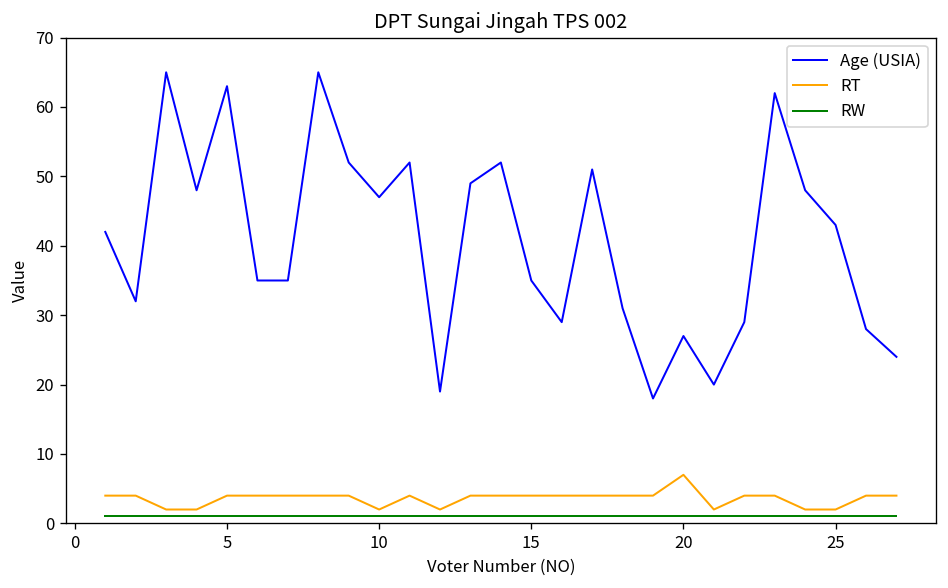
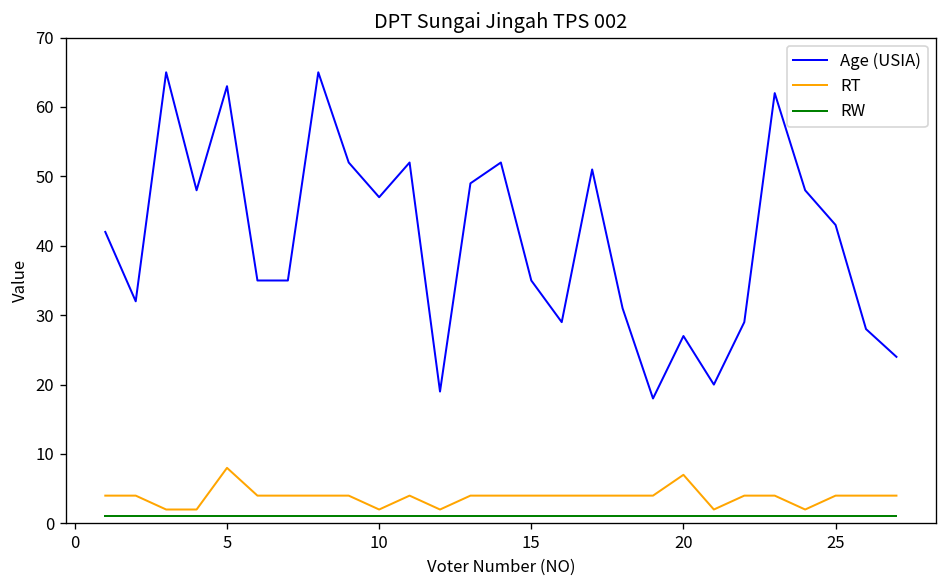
RT, 5: 4 -> 8
RT, 25: 2 -> 4
